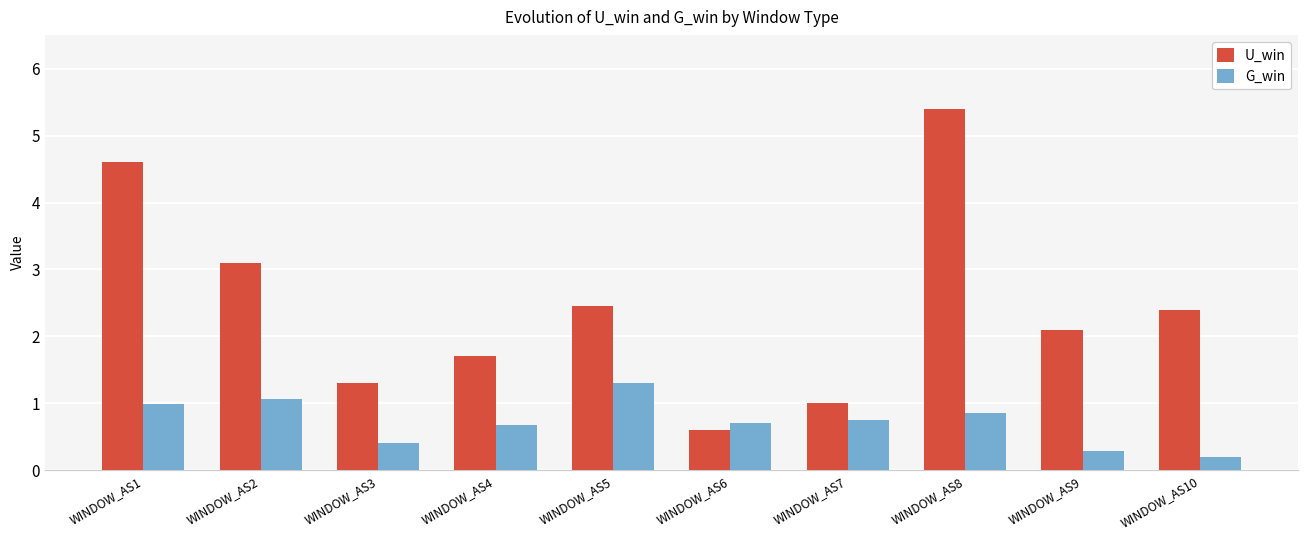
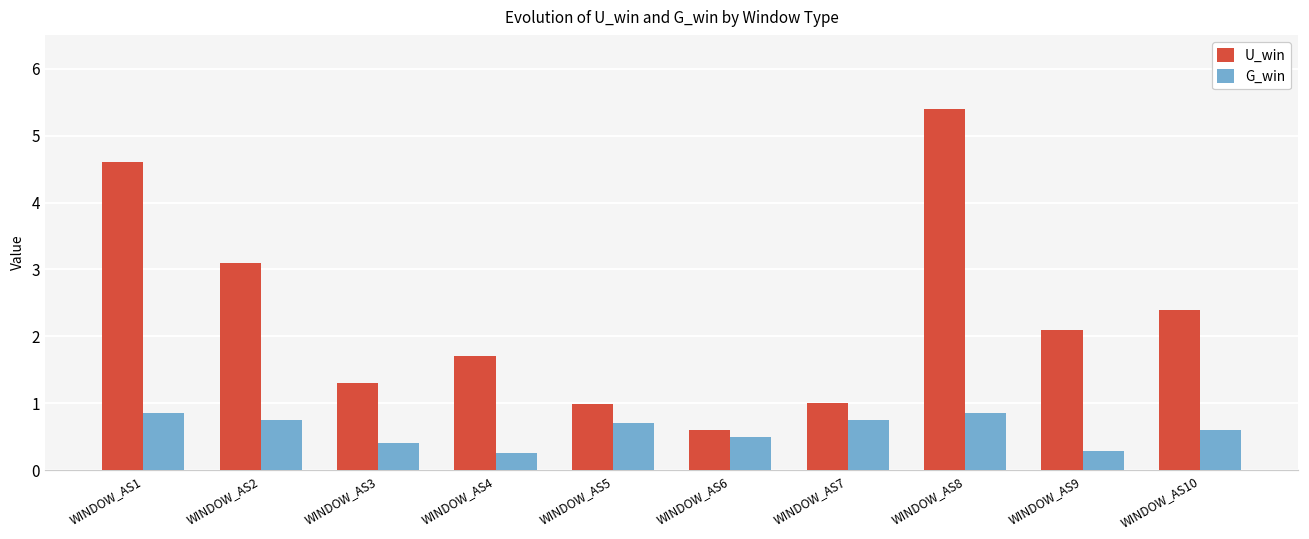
G_win, WINDOW_AS1: 1.0 -> 0.9
G_win, WINDOW_AS2: 1.1 -> 0.8
G_win, WINDOW_AS4: 0.7 -> 0.3
U_win, WINDOW_AS5: 2.5 -> 1.0
G_win, WINDOW_AS5: 1.3 -> 0.7
G_win, WINDOW_AS6: 0.7 -> 0.5
G_win, WINDOW_AS10: 0.2 -> 0.6
